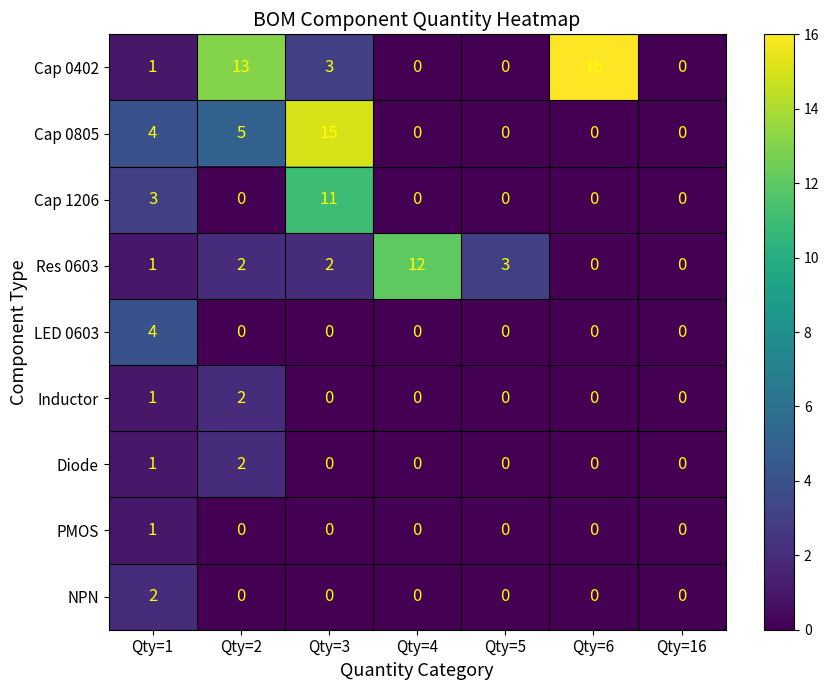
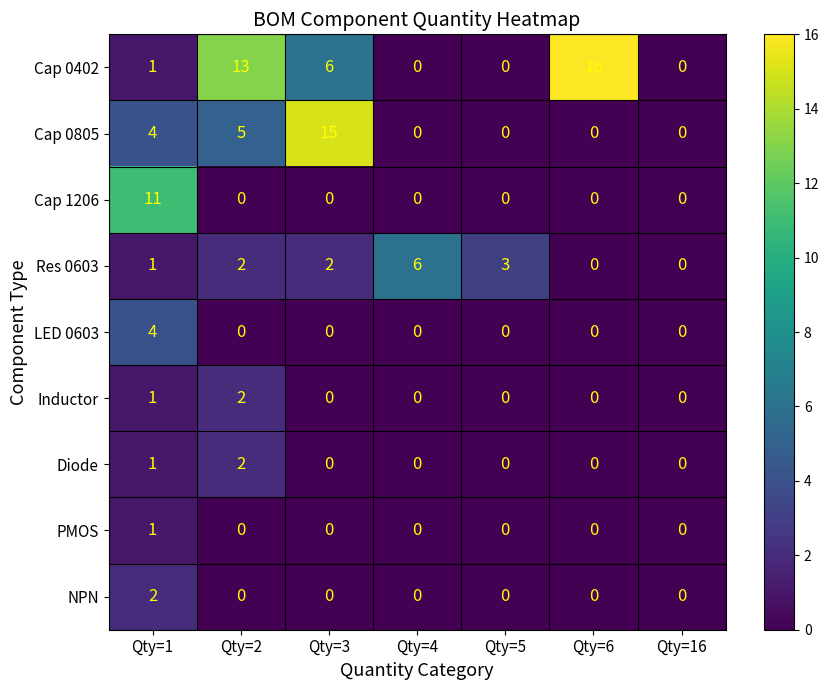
Cap 0402, Qty=3: 3 -> 6
Cap 1206, Qty=1: 3 -> 11
Cap 1206, Qty=3: 11 -> 0
Res 0603, Qty=4: 12 -> 6
